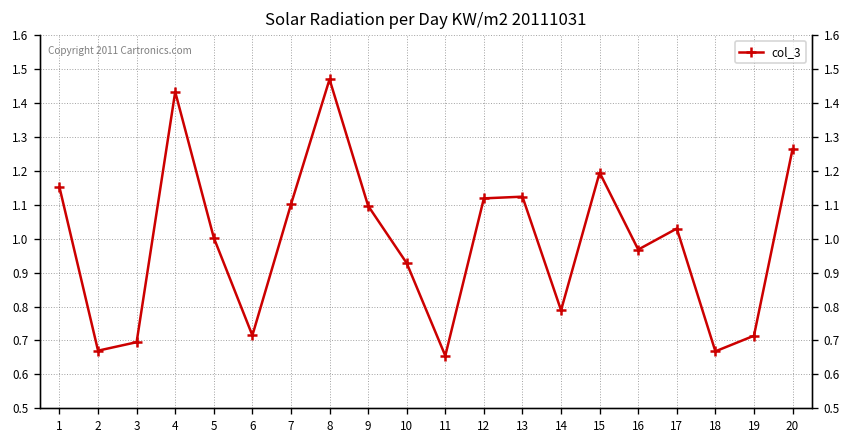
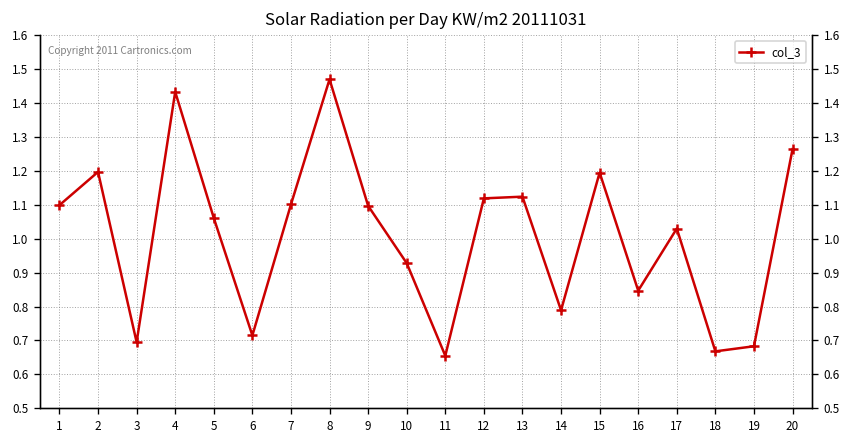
1: 1.15 -> 1.10
2: 0.67 -> 1.20
5: 1.00 -> 1.06
16: 0.97 -> 0.85
19: 0.71 -> 0.68
